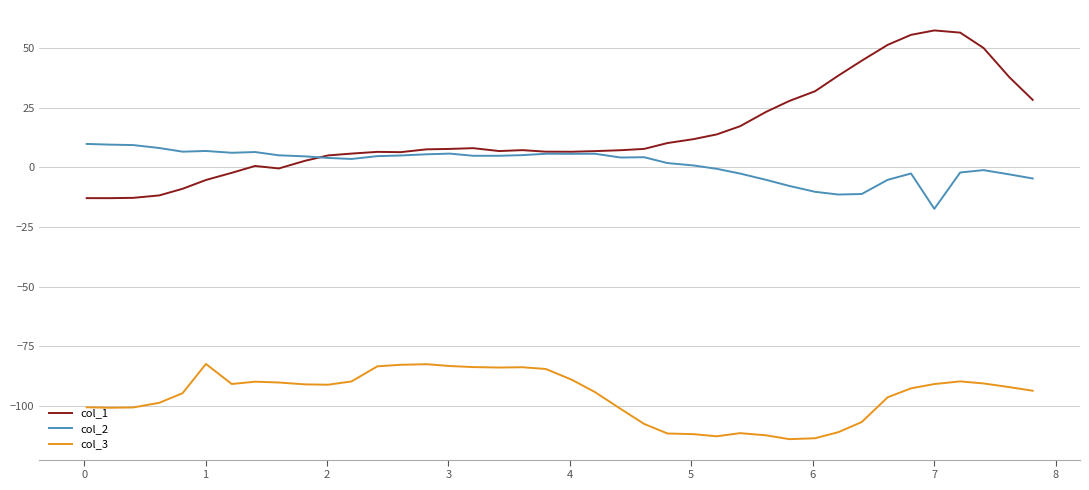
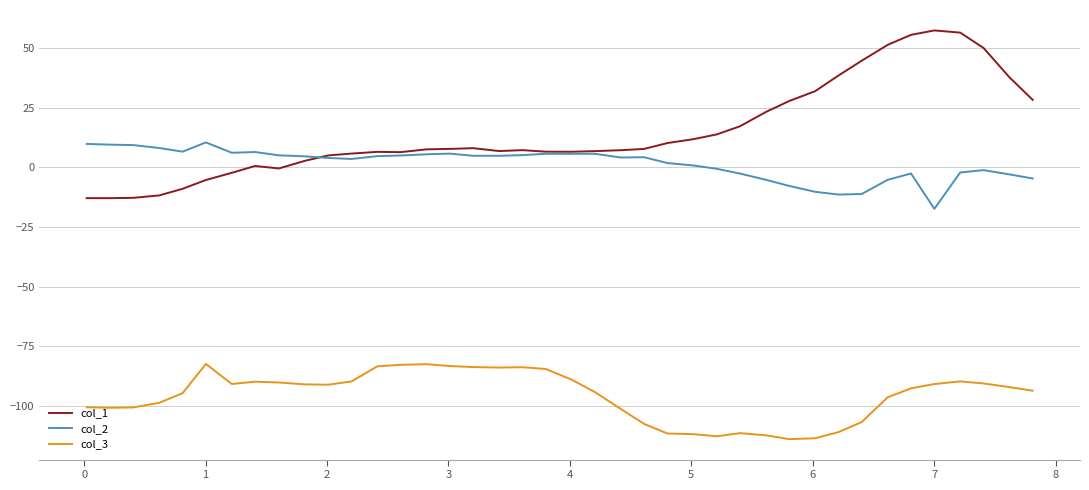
col_2, 1: 7 -> 10
